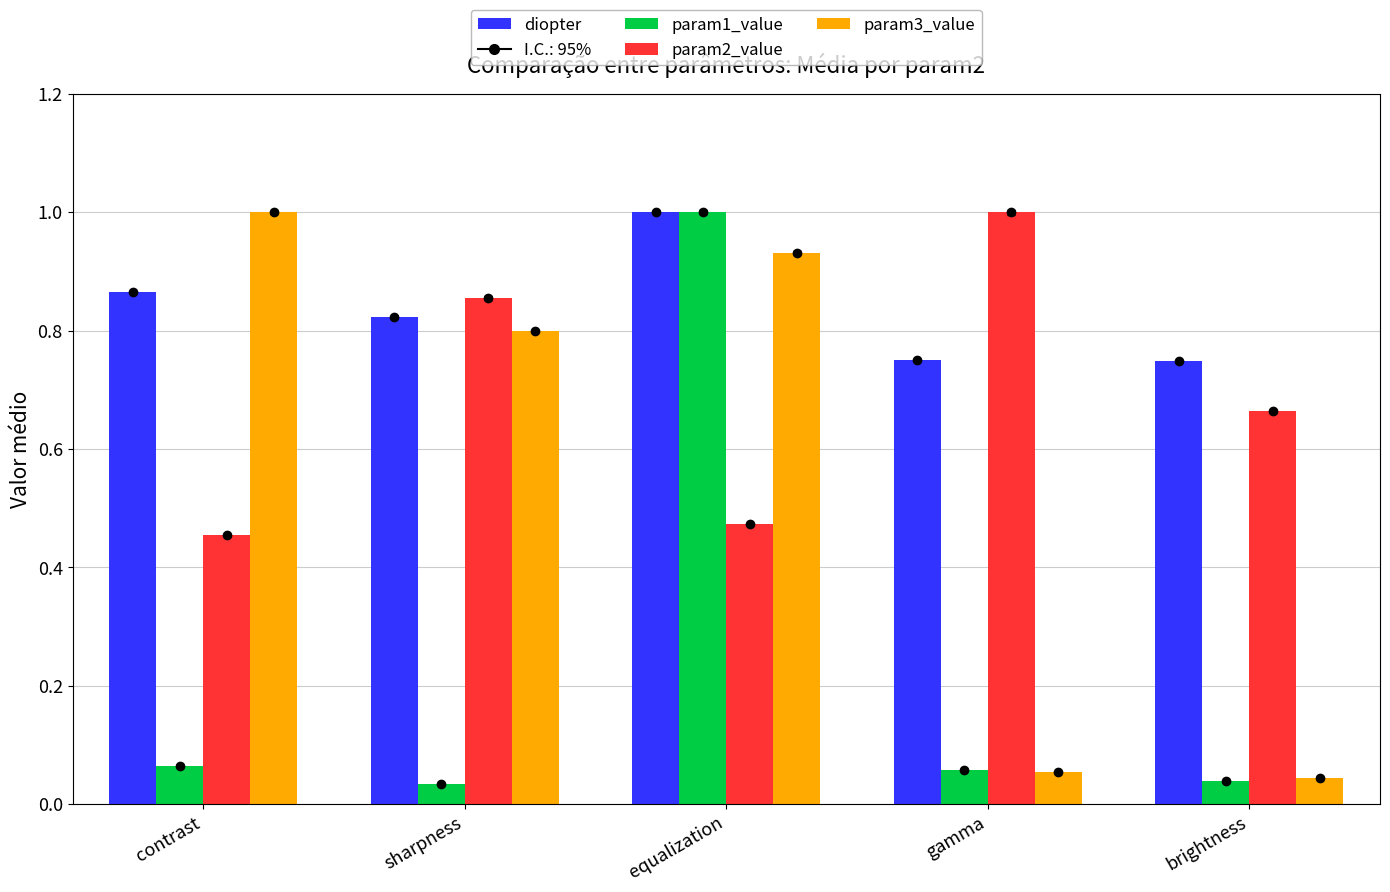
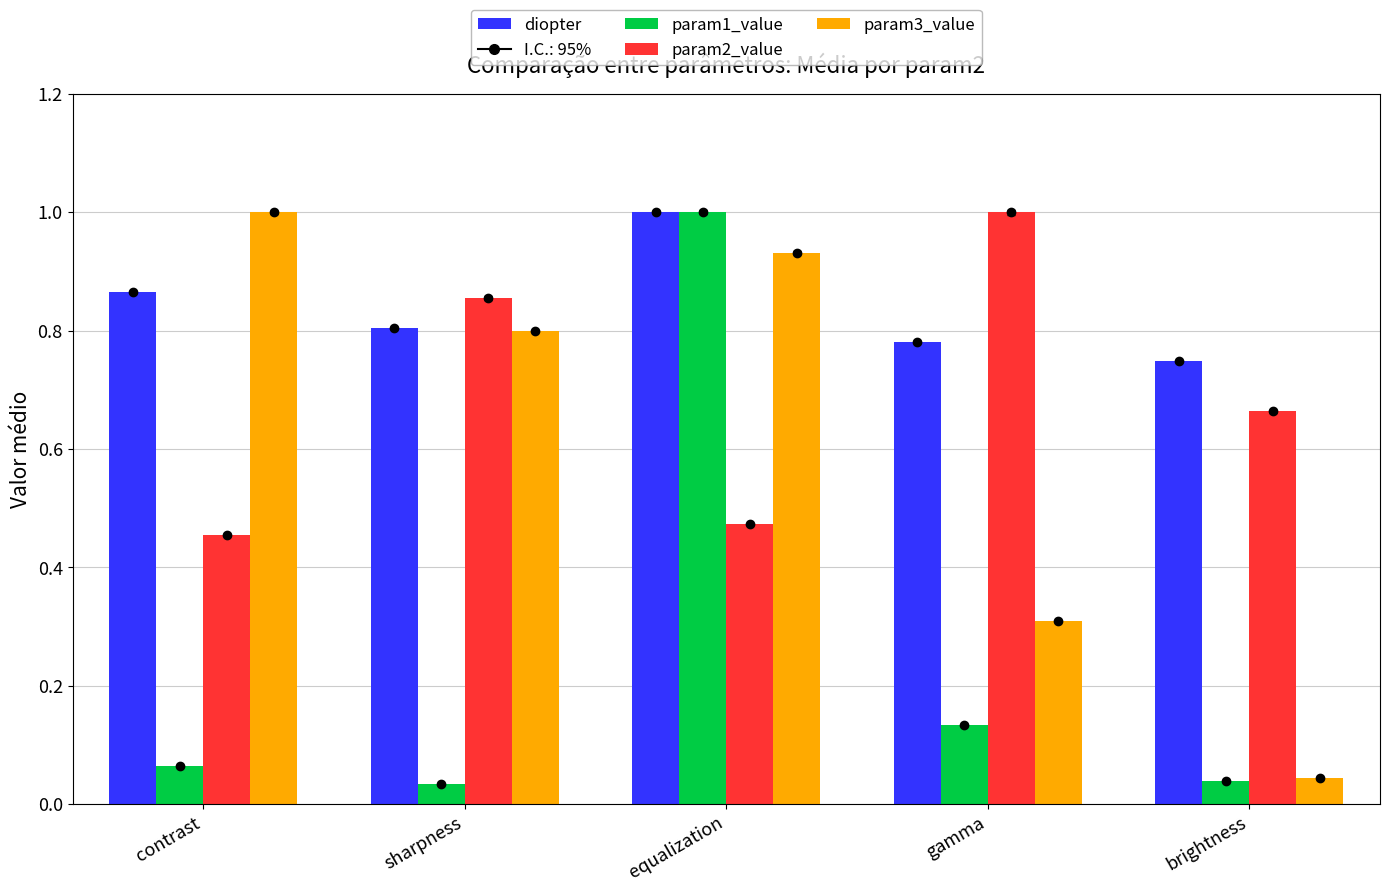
diopter, sharpness: 0.82 -> 0.80
diopter, gamma: 0.75 -> 0.78
param1_value, gamma: 0.06 -> 0.13
param3_value, gamma: 0.05 -> 0.31
